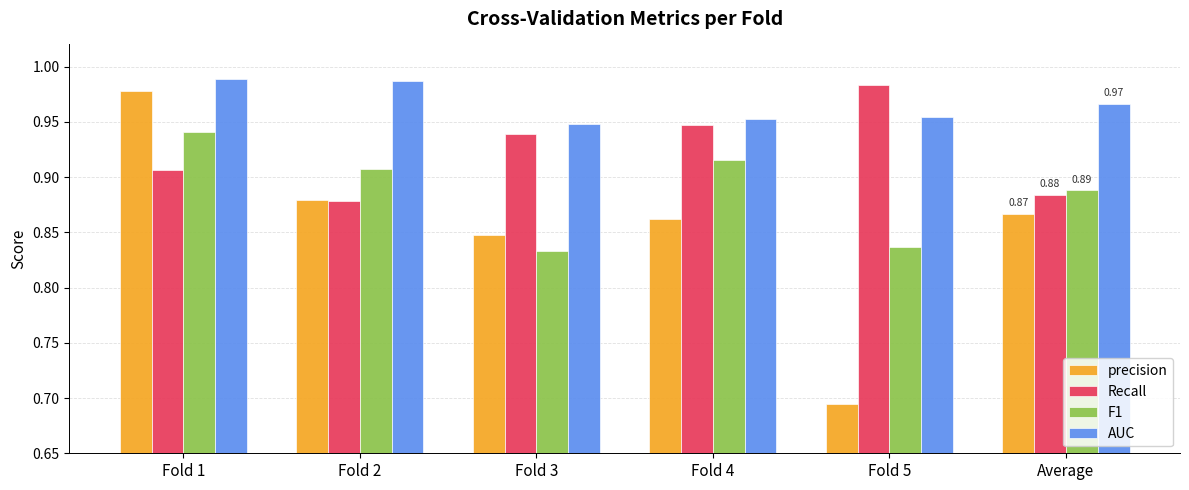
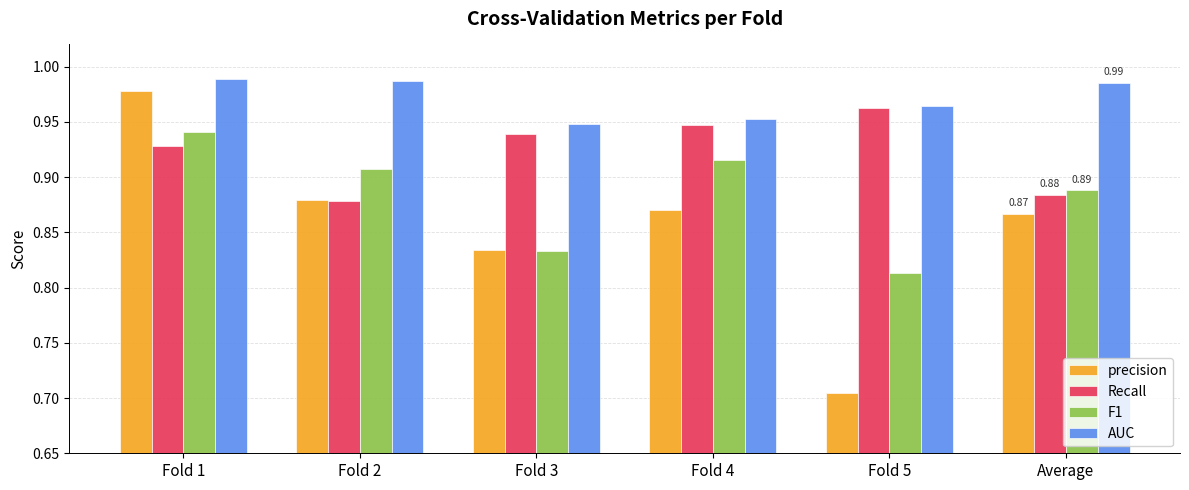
Recall, Fold 1: 0.906 -> 0.928
precision, Fold 3: 0.847 -> 0.834
precision, Fold 4: 0.862 -> 0.870
precision, Fold 5: 0.695 -> 0.704
Recall, Fold 5: 0.983 -> 0.962
F1, Fold 5: 0.837 -> 0.813
AUC, Fold 5: 0.955 -> 0.965
AUC, Average: 0.97 -> 0.99
